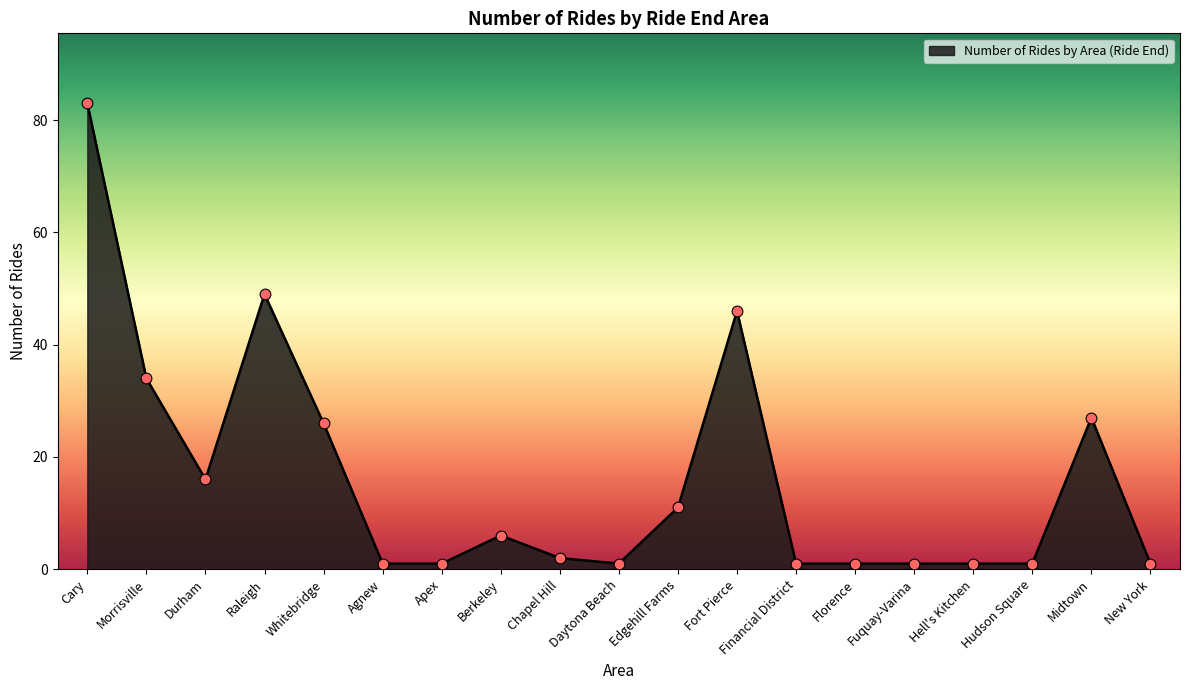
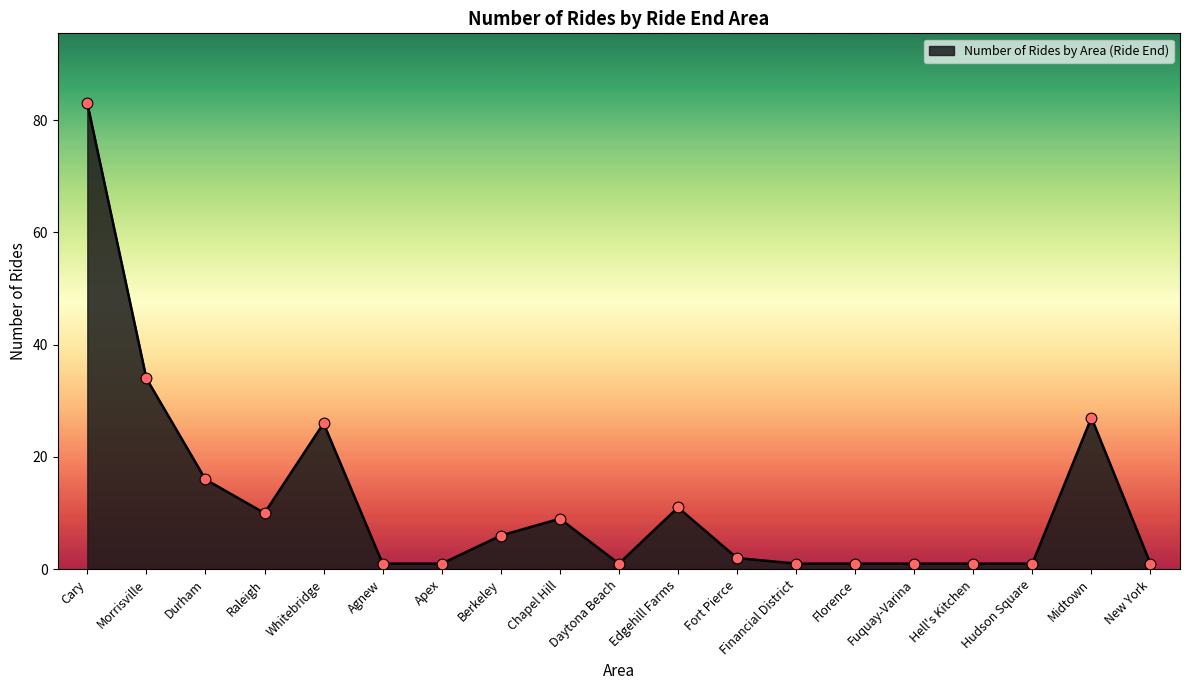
Raleigh: 49 -> 10
Chapel Hill: 2 -> 9
Fort Pierce: 46 -> 2
